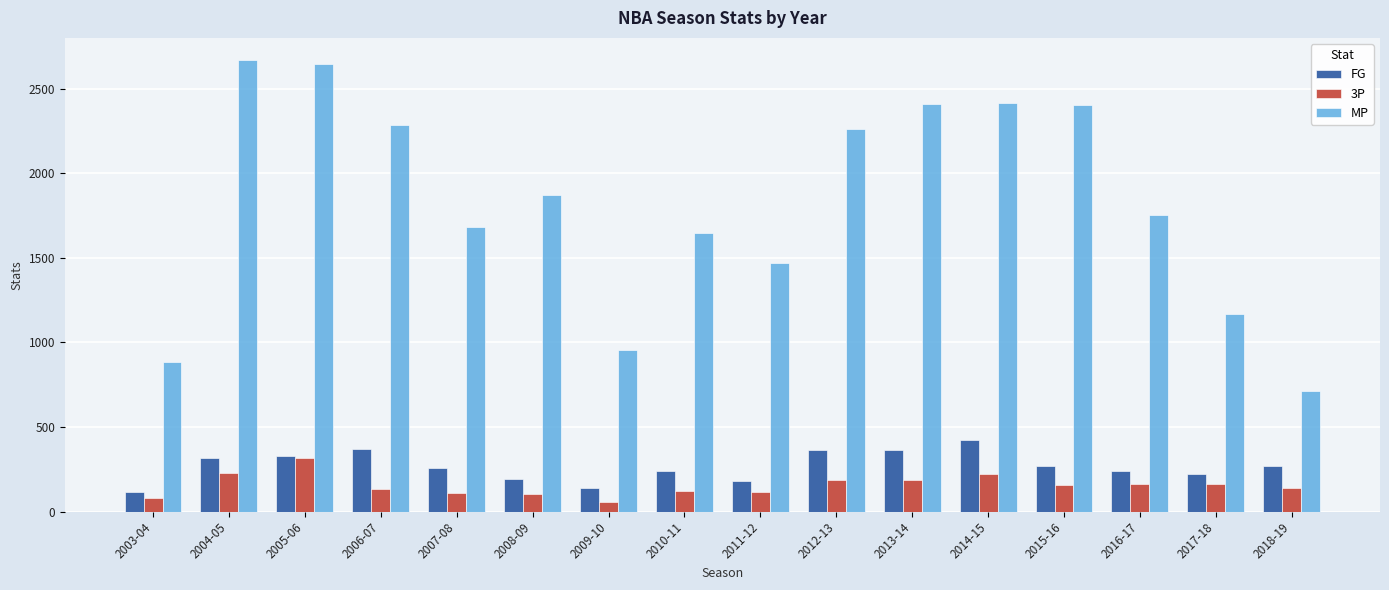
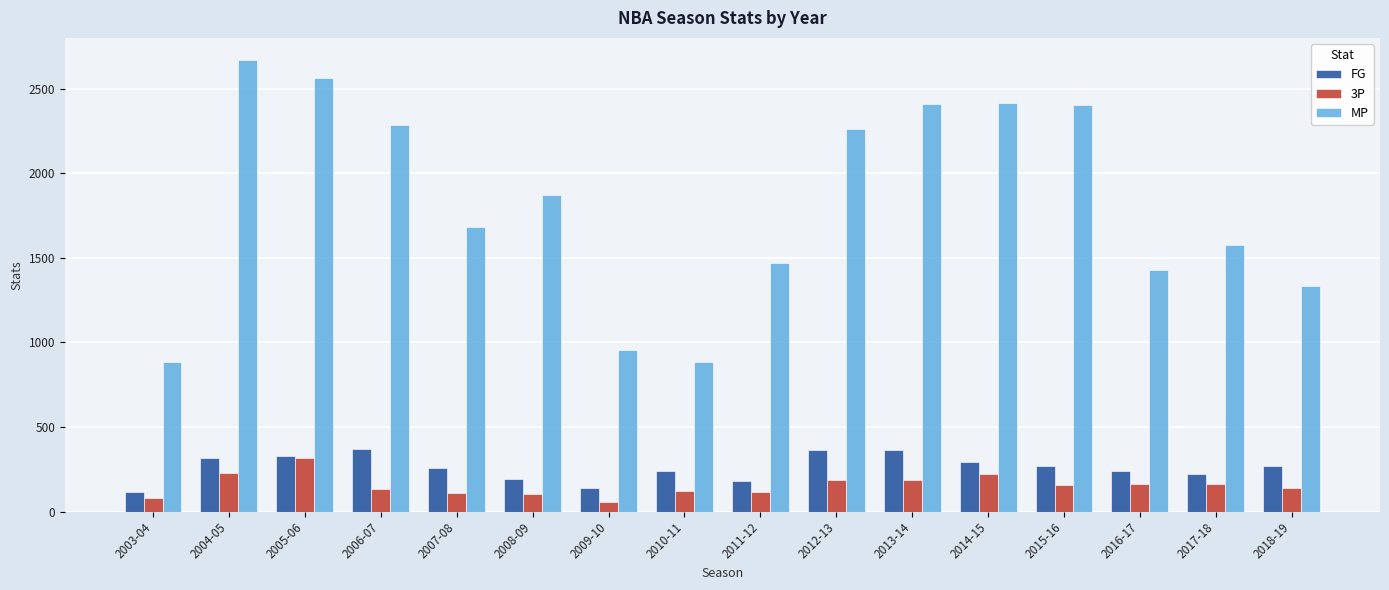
MP, 2005-06: 2650 -> 2560
MP, 2010-11: 1650 -> 890
FG, 2014-15: 420 -> 290
MP, 2016-17: 1750 -> 1430
MP, 2017-18: 1170 -> 1570
MP, 2018-19: 710 -> 1330
